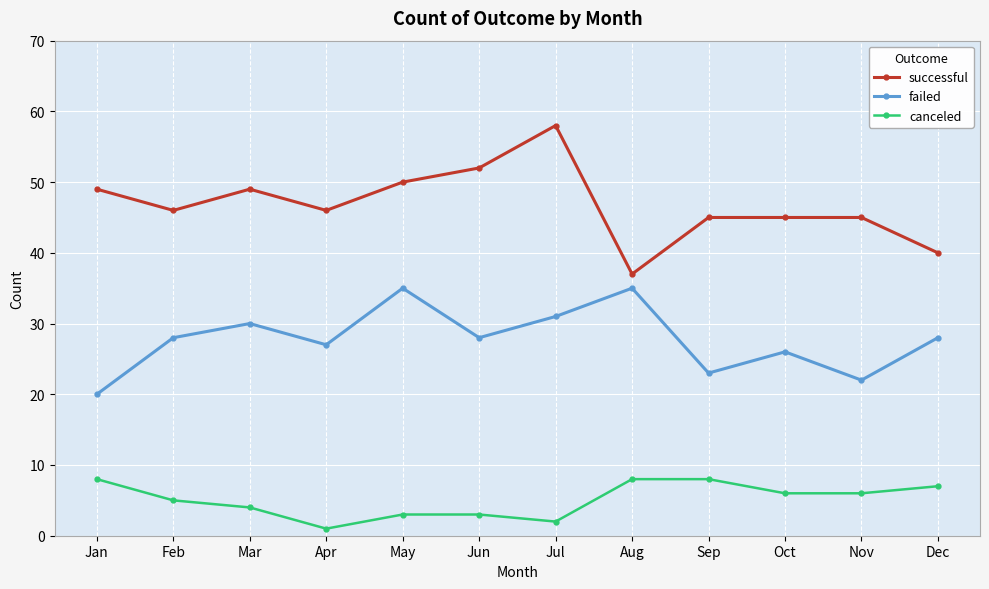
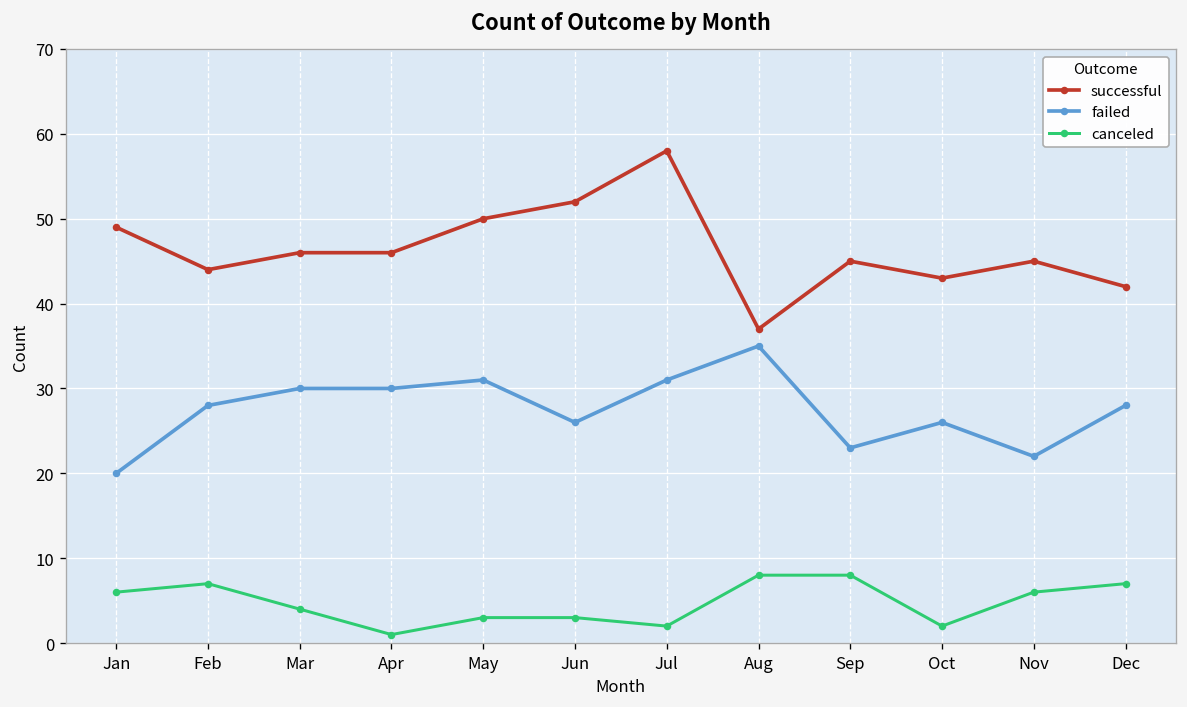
canceled, Jan: 8 -> 6
successful, Feb: 46 -> 44
canceled, Feb: 5 -> 7
successful, Mar: 49 -> 46
failed, Apr: 27 -> 30
failed, May: 35 -> 31
failed, Jun: 28 -> 26
successful, Oct: 45 -> 43
canceled, Oct: 6 -> 2
successful, Dec: 40 -> 42
